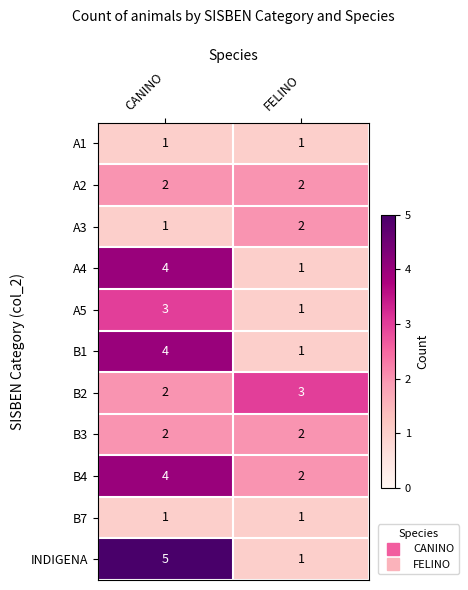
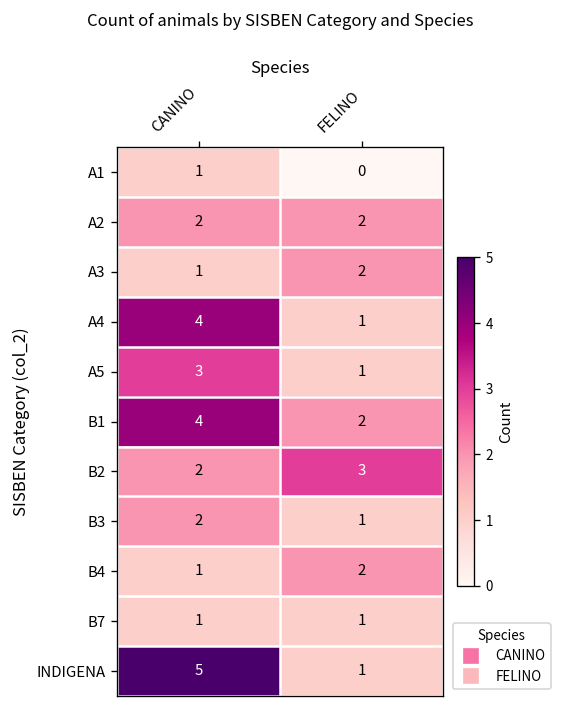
A1, FELINO: 1 -> 0
B1, FELINO: 1 -> 2
B3, FELINO: 2 -> 1
B4, CANINO: 4 -> 1
